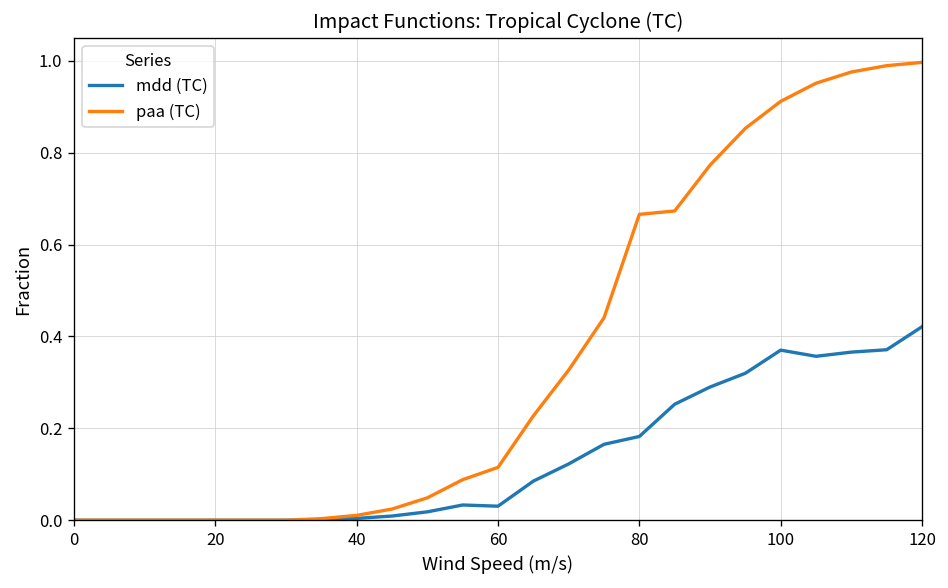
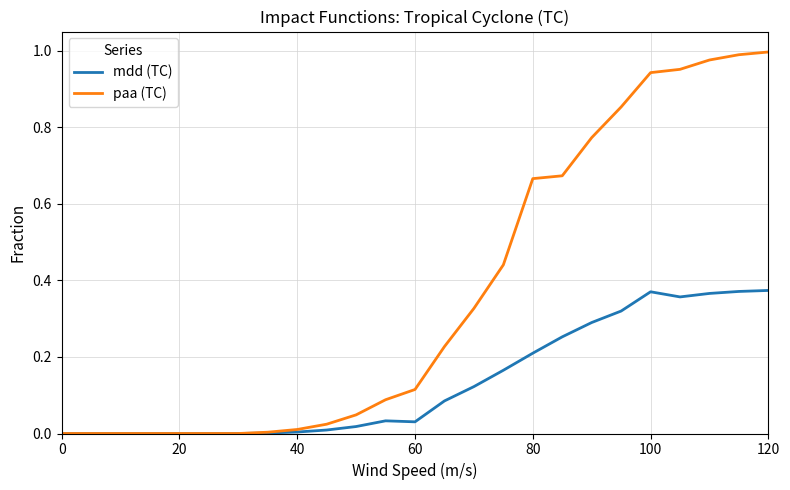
mdd (TC), 80: 0.18 -> 0.21
paa (TC), 100: 0.91 -> 0.94
mdd (TC), 120: 0.42 -> 0.37
